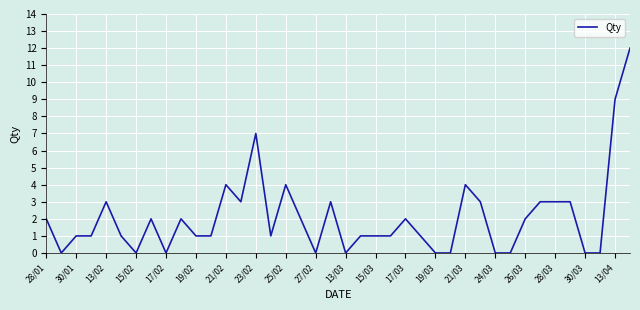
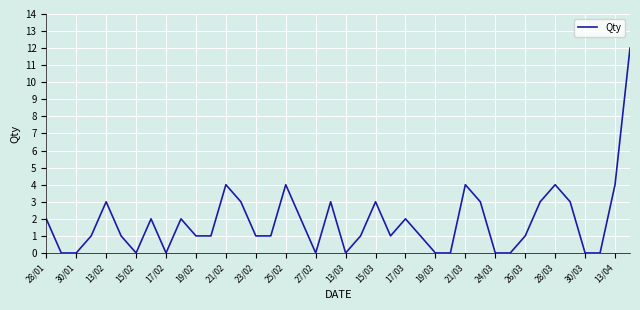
30/01: 1 -> 0
23/02: 7 -> 1
15/03: 1 -> 3
26/03: 2 -> 1
28/03: 3 -> 4
13/04: 9 -> 4
